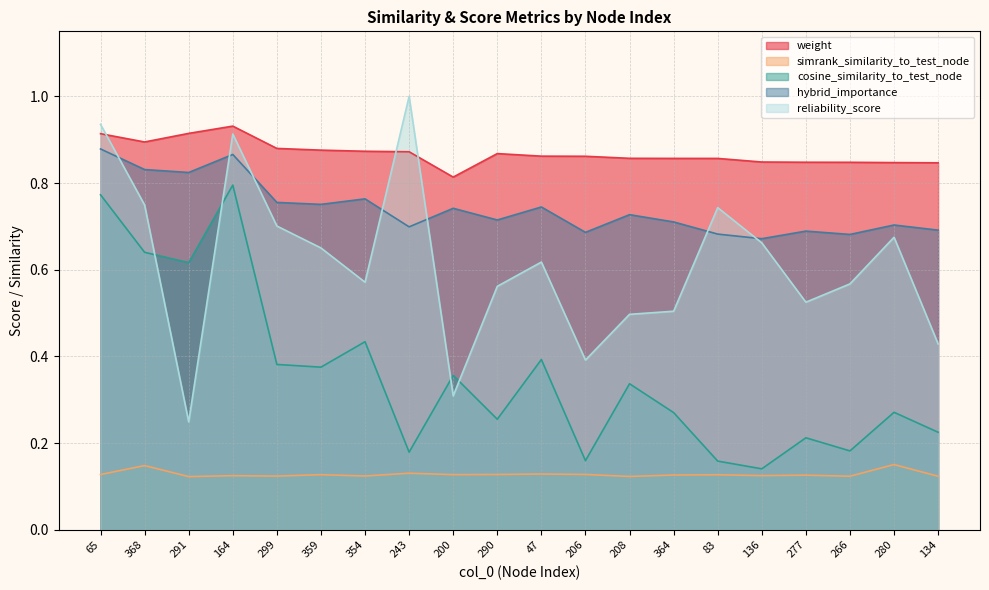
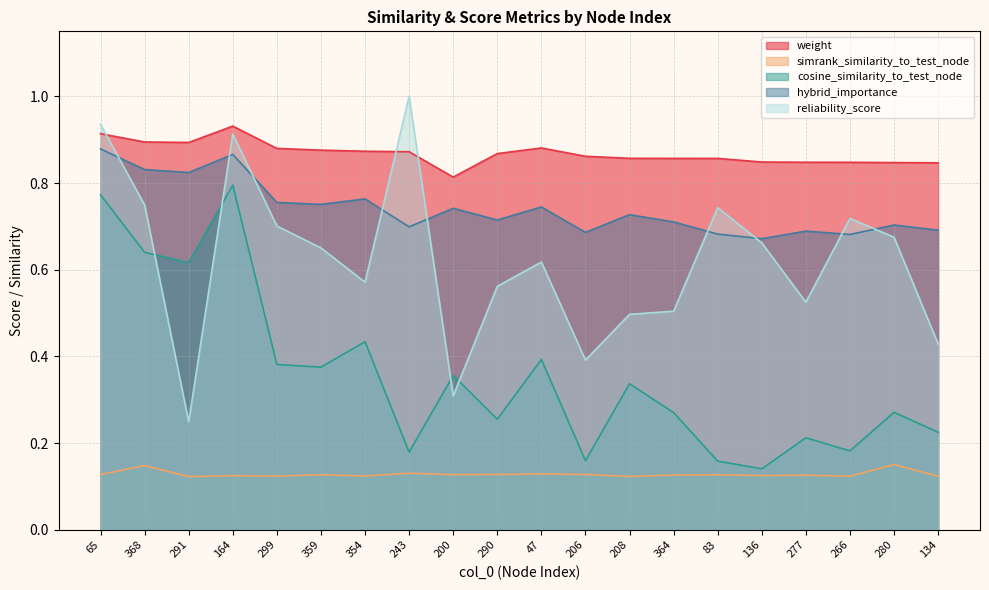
weight, 291: 0.91 -> 0.89
weight, 47: 0.86 -> 0.88
reliability_score, 266: 0.57 -> 0.72
